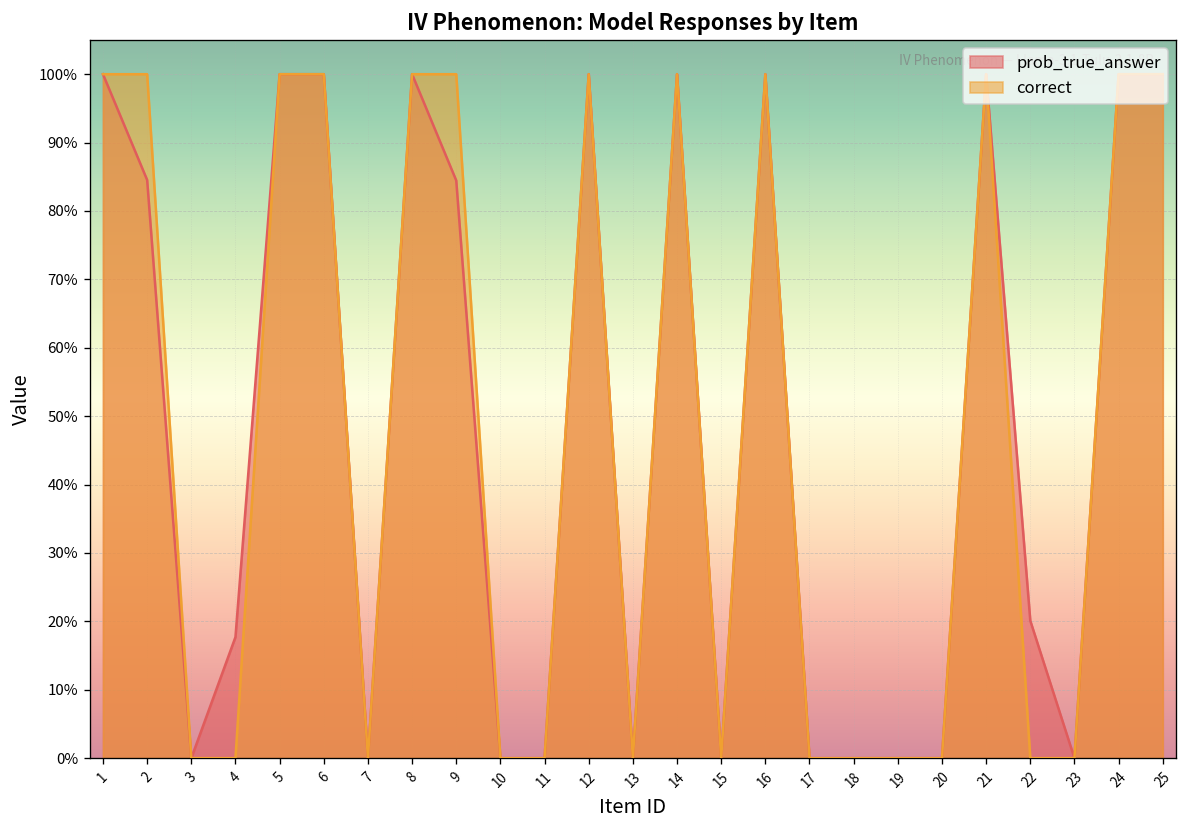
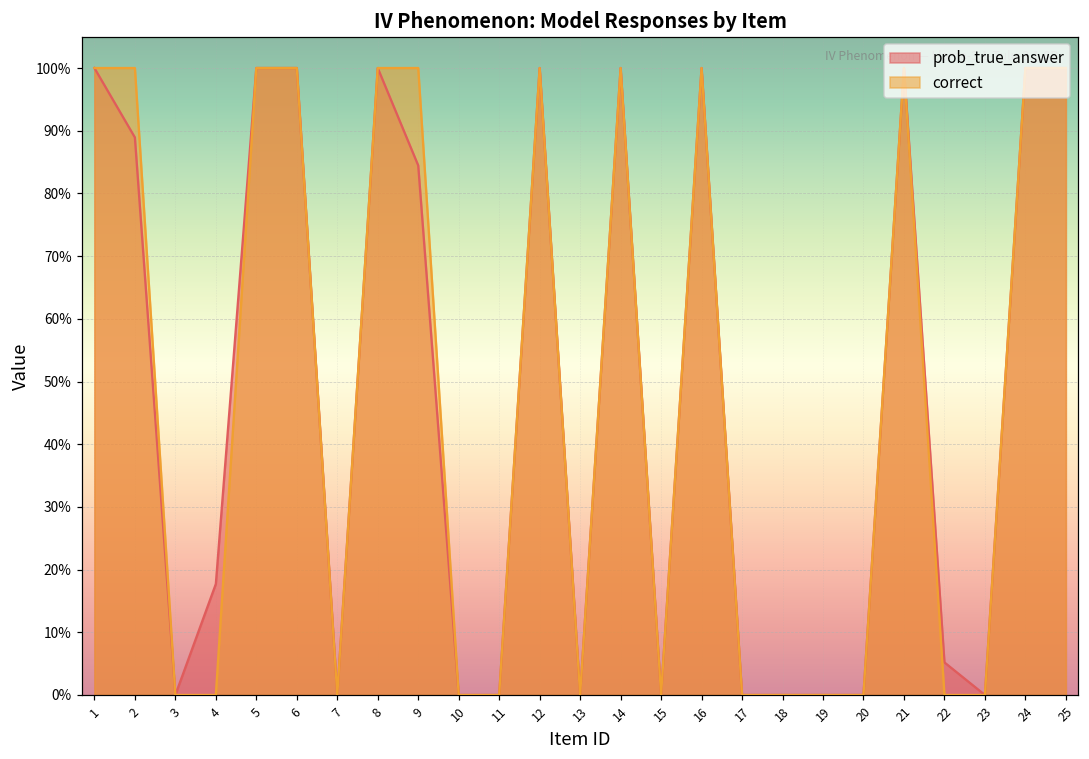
prob_true_answer, 2: 85% -> 89%
prob_true_answer, 22: 20% -> 5%
